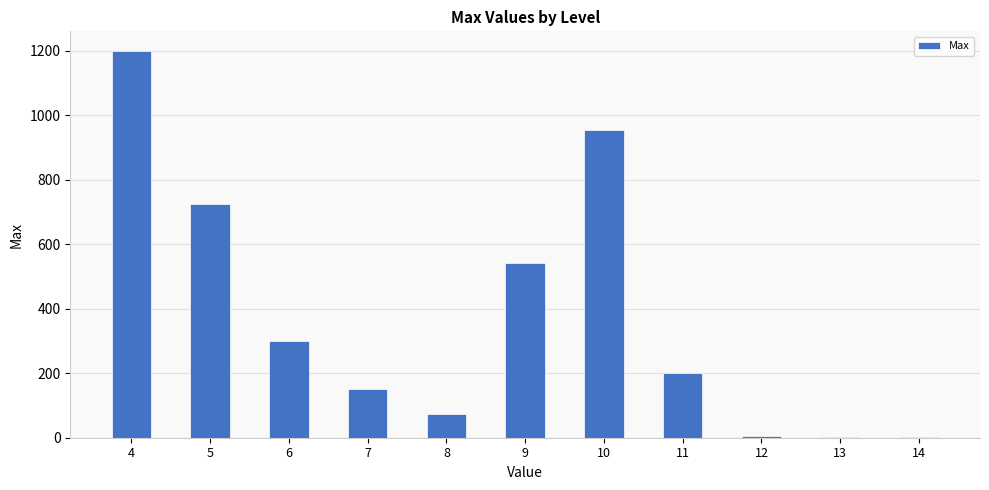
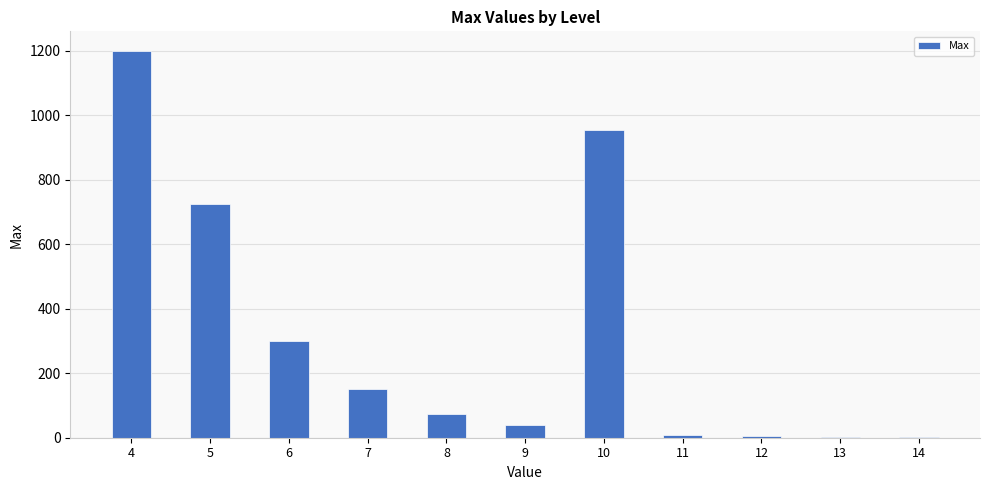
9: 540 -> 40
11: 200 -> 10
